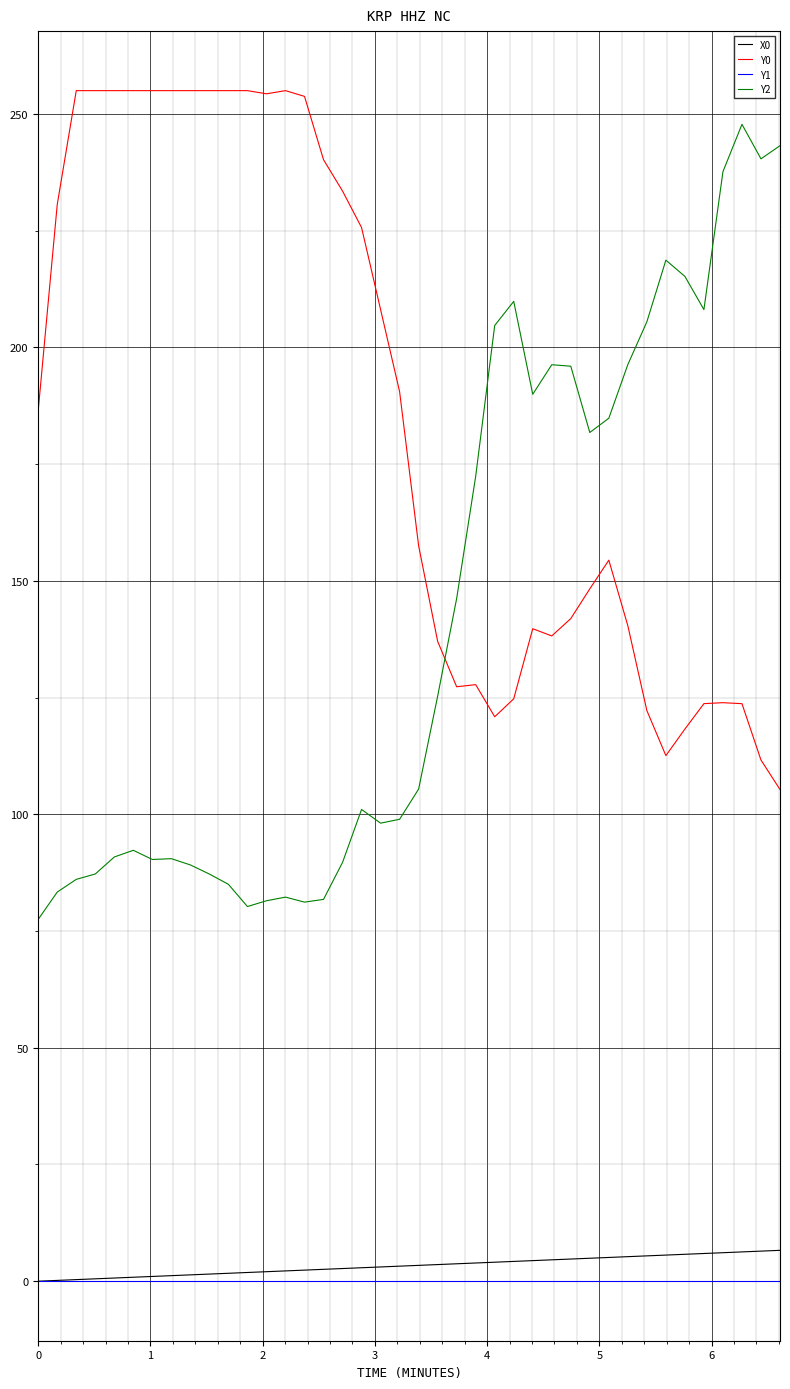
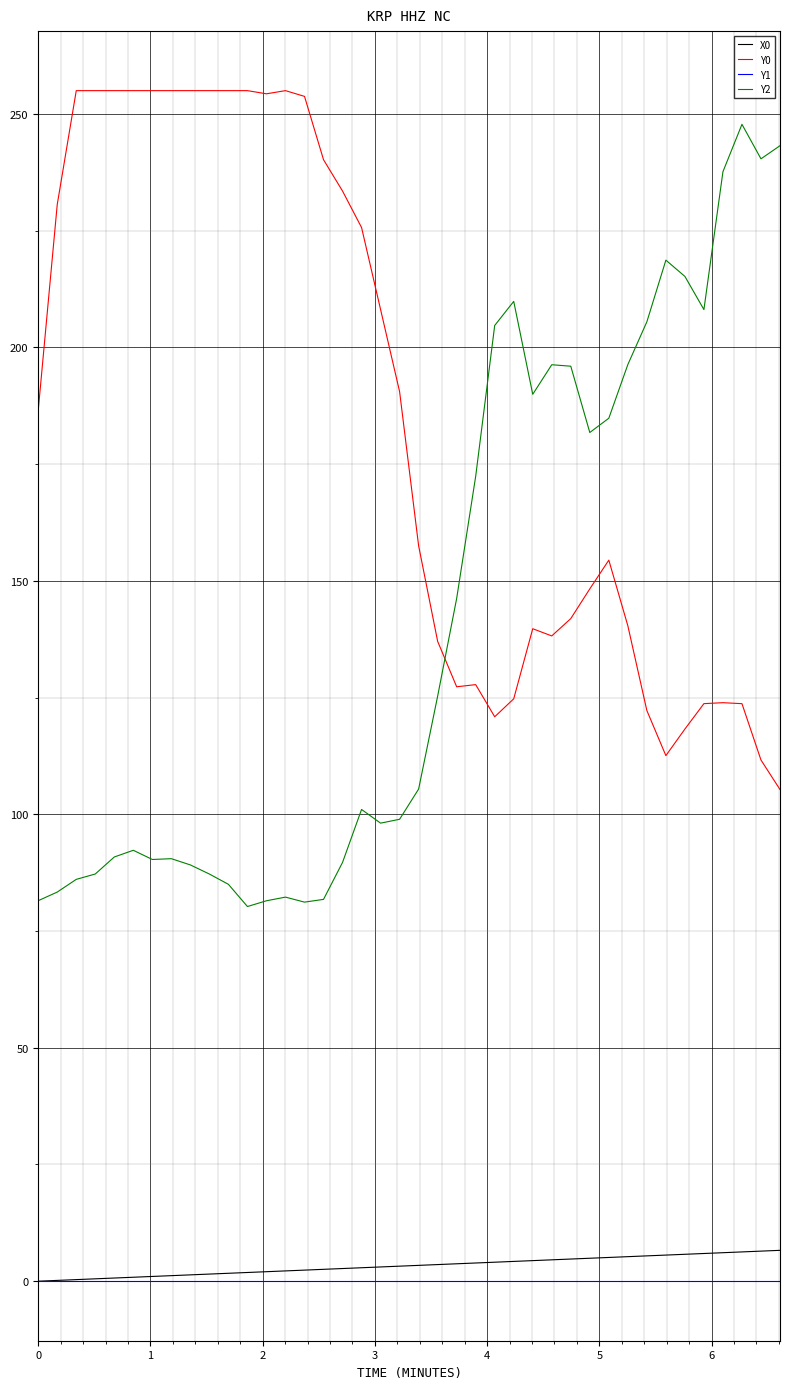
Y2, 0: 78 -> 82
